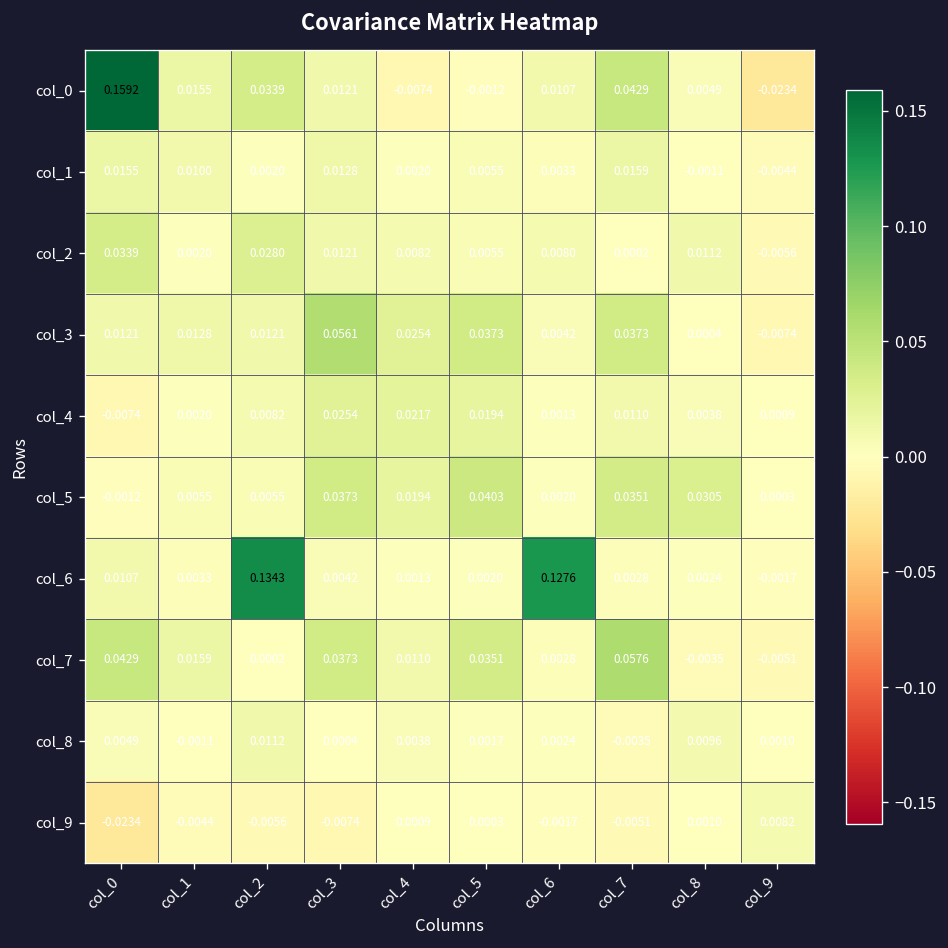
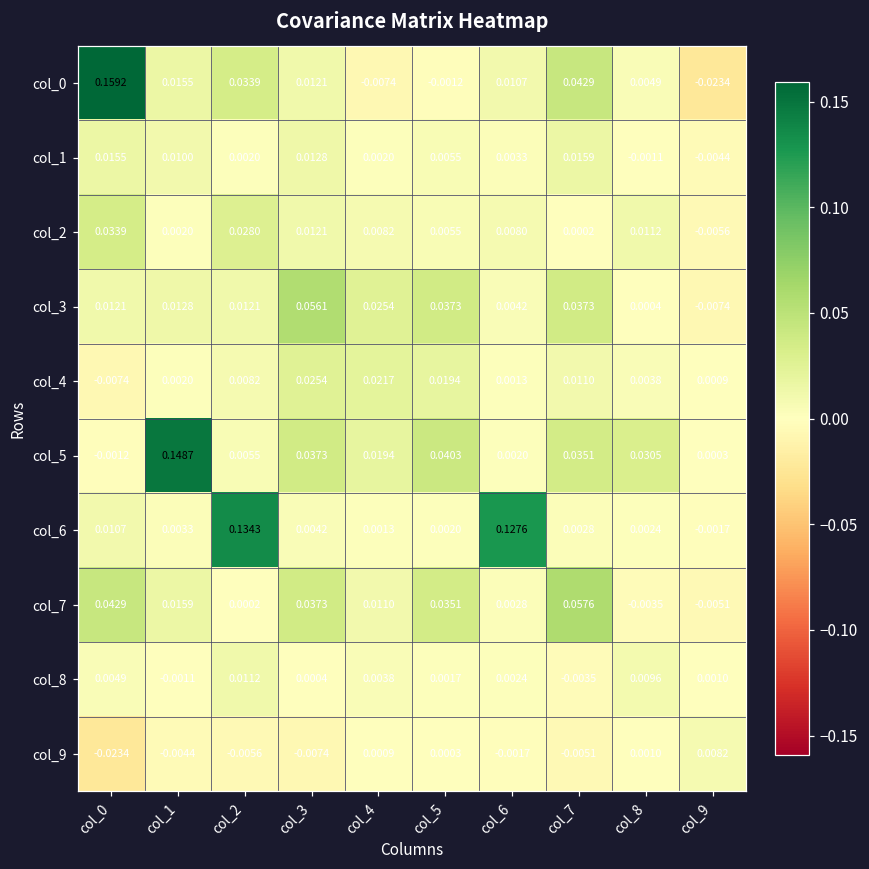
col_5, col_1: 0.0055 -> 0.1487
